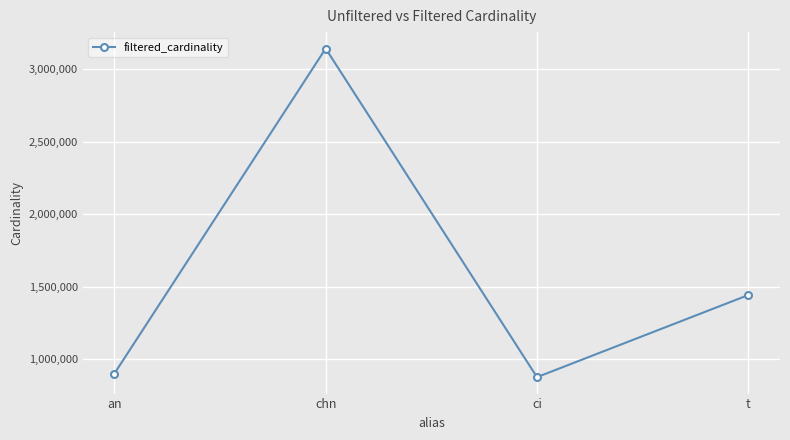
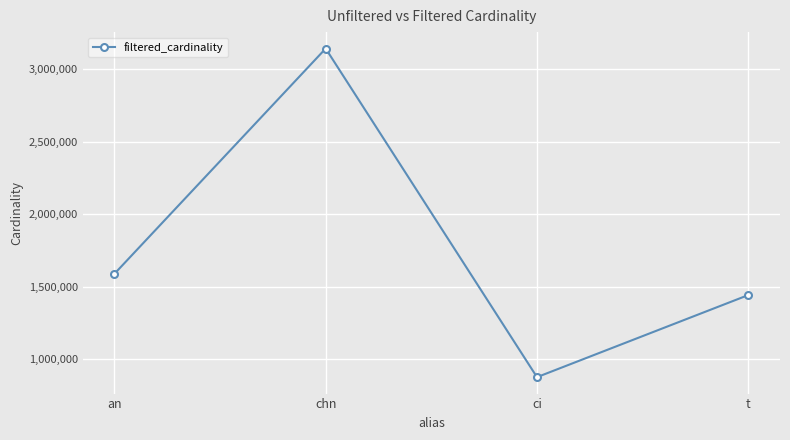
an: 900,000 -> 1,590,000
